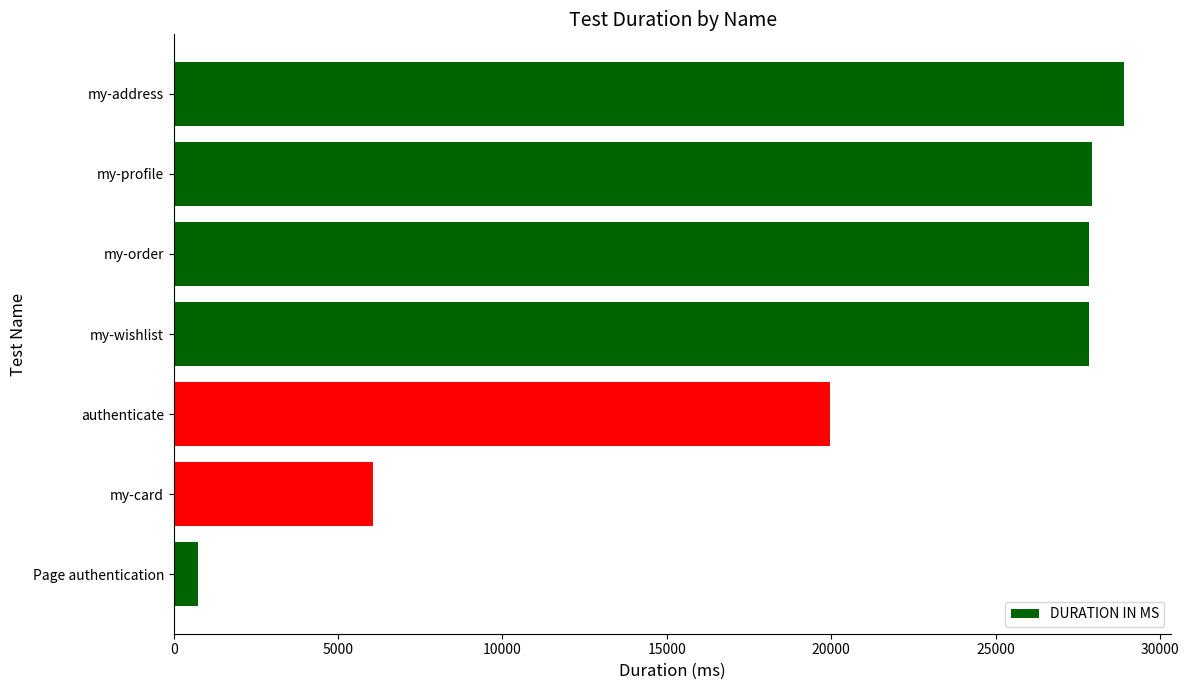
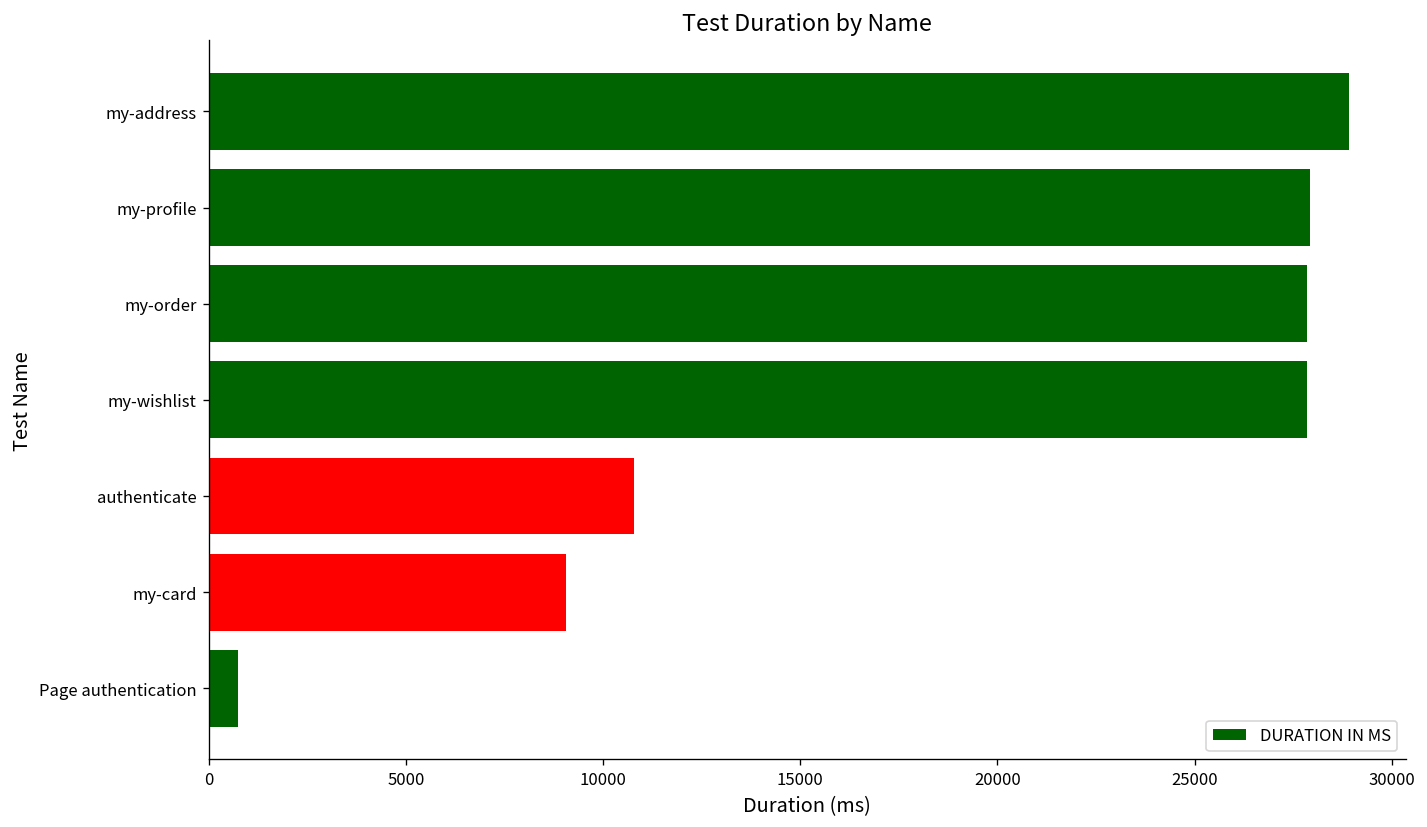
authenticate: 20000 -> 10800
my-card: 6100 -> 9100
